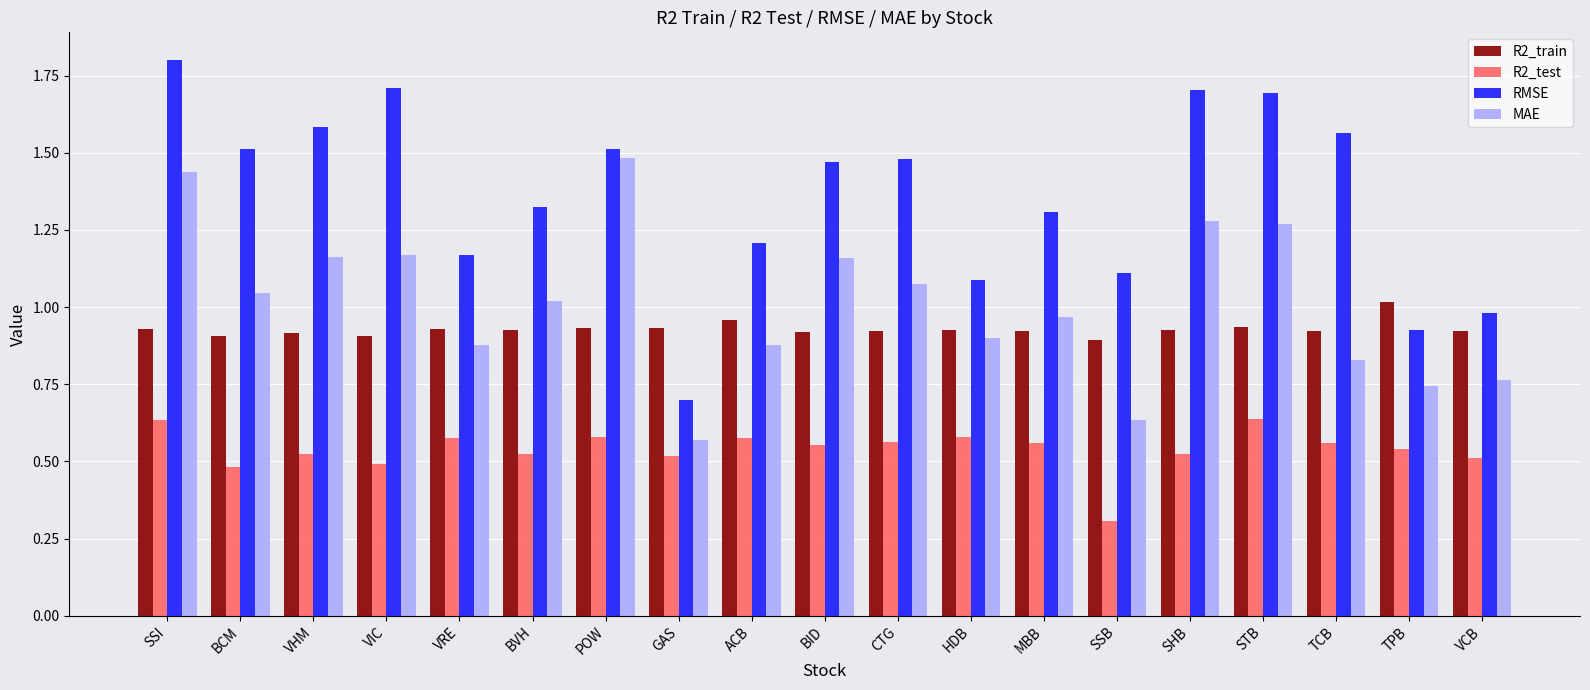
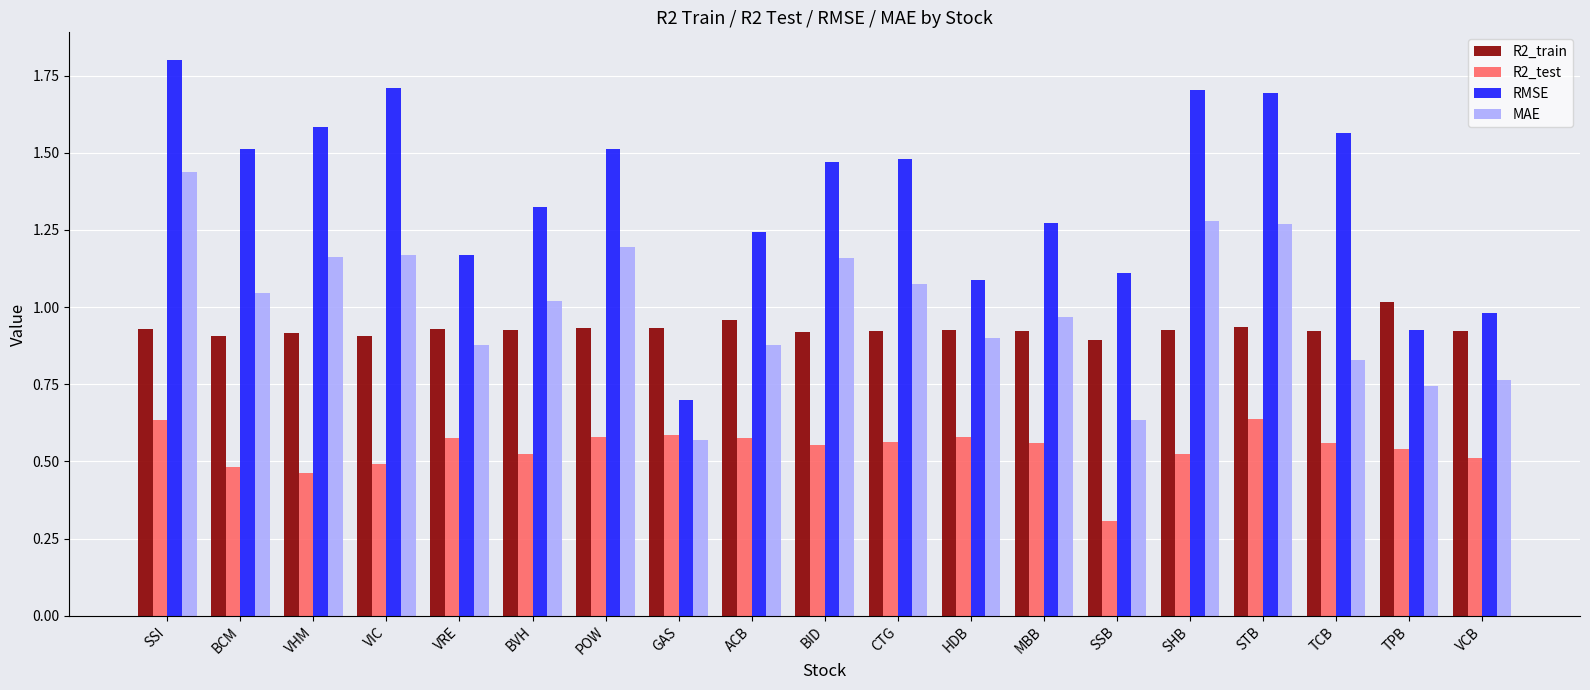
R2_test, VHM: 0.52 -> 0.46
MAE, POW: 1.48 -> 1.19
R2_test, GAS: 0.52 -> 0.59
RMSE, ACB: 1.21 -> 1.24
RMSE, MBB: 1.31 -> 1.27
